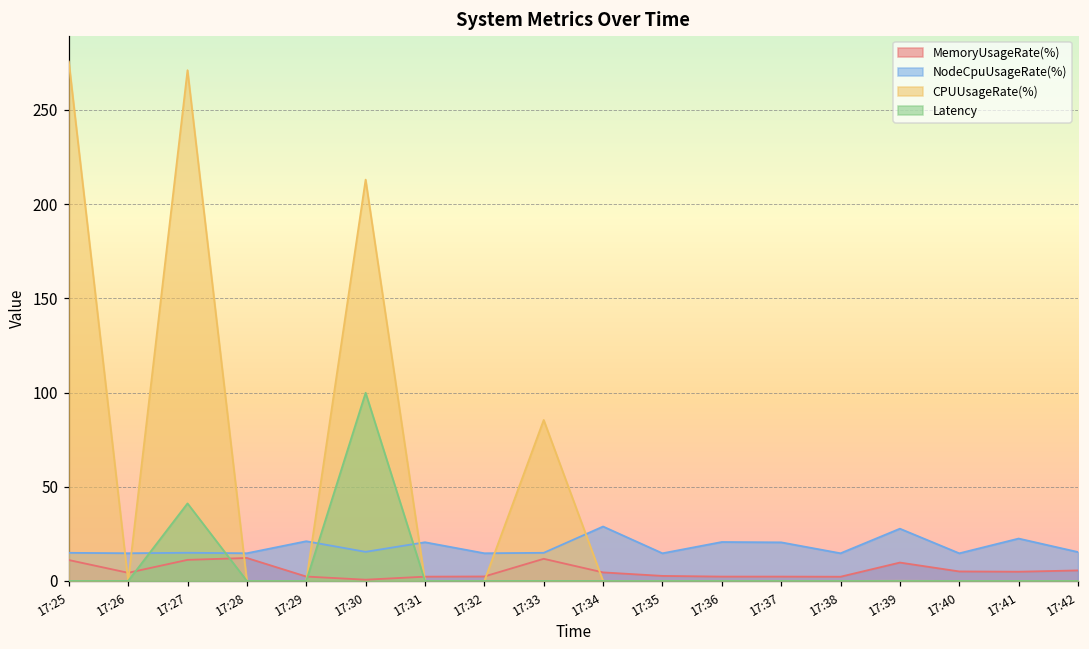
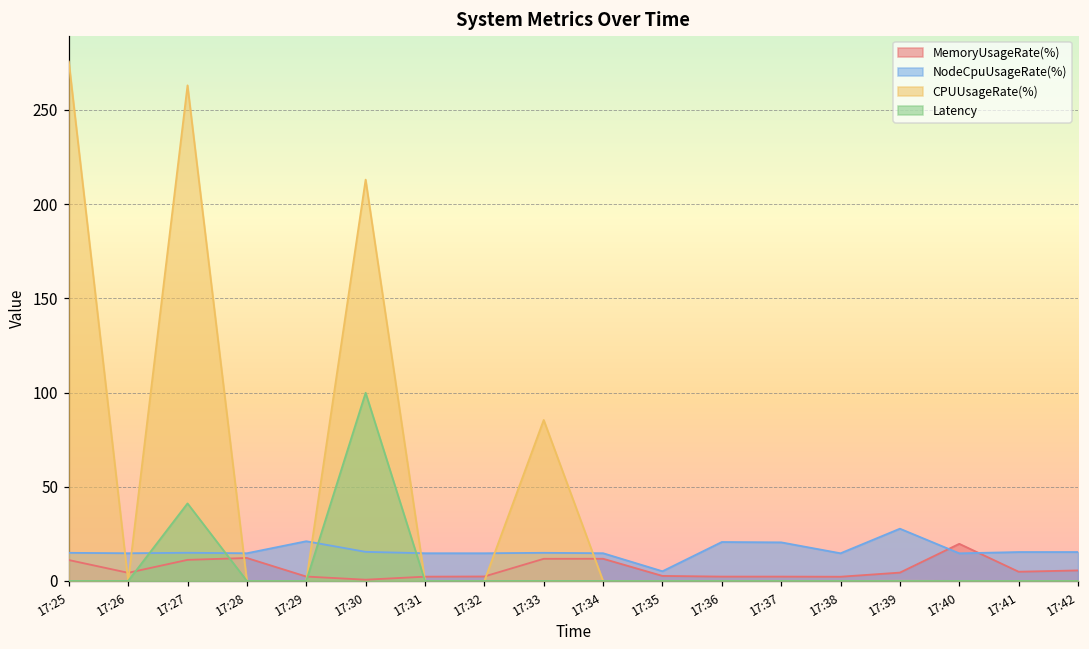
CPUUsageRate(%), 17:27: 271 -> 263
NodeCpuUsageRate(%), 17:31: 21 -> 15
MemoryUsageRate(%), 17:34: 5 -> 12
NodeCpuUsageRate(%), 17:34: 29 -> 15
NodeCpuUsageRate(%), 17:35: 15 -> 5
MemoryUsageRate(%), 17:39: 10 -> 4
MemoryUsageRate(%), 17:40: 5 -> 20
NodeCpuUsageRate(%), 17:41: 22 -> 15
